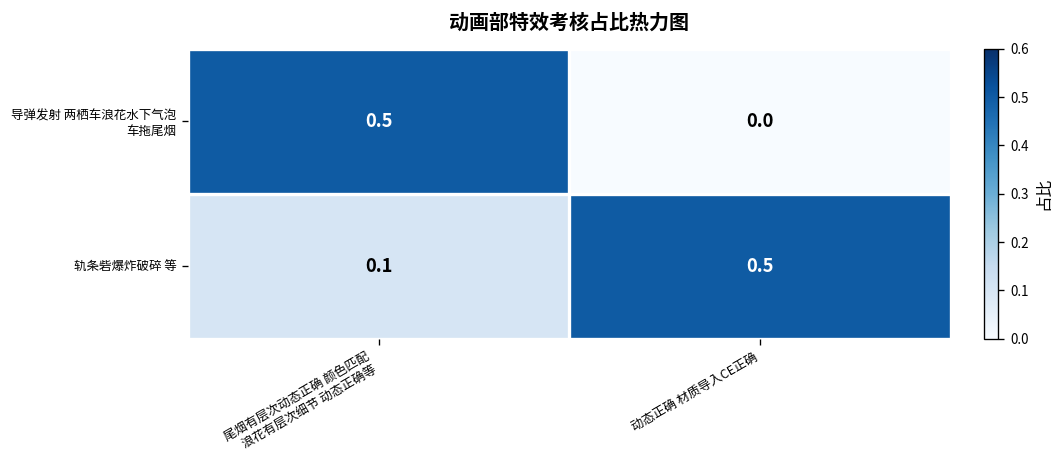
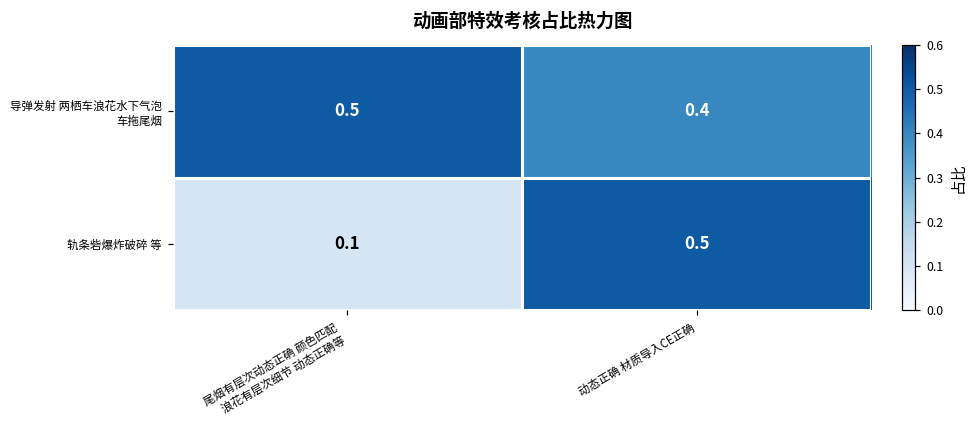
导弹发射 两栖车浪花水下气泡 车拖尾烟, 动态正确 材质导入CE正确: 0.0 -> 0.4
